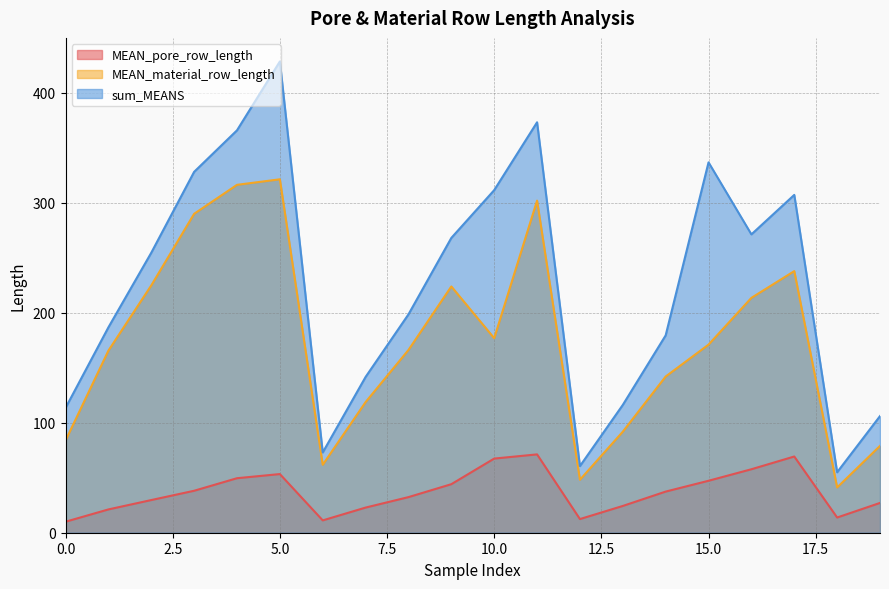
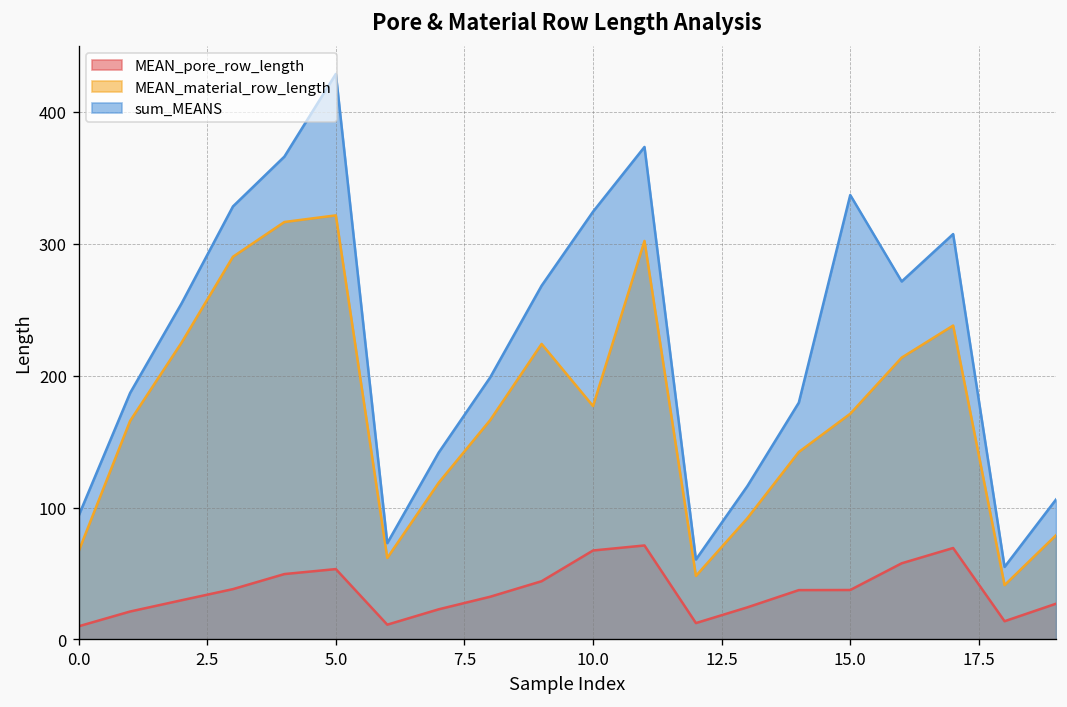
MEAN_material_row_length, 0.0: 84 -> 67
sum_MEANS, 0.0: 113 -> 94
sum_MEANS, 10.0: 312 -> 324
MEAN_pore_row_length, 15.0: 47 -> 37
